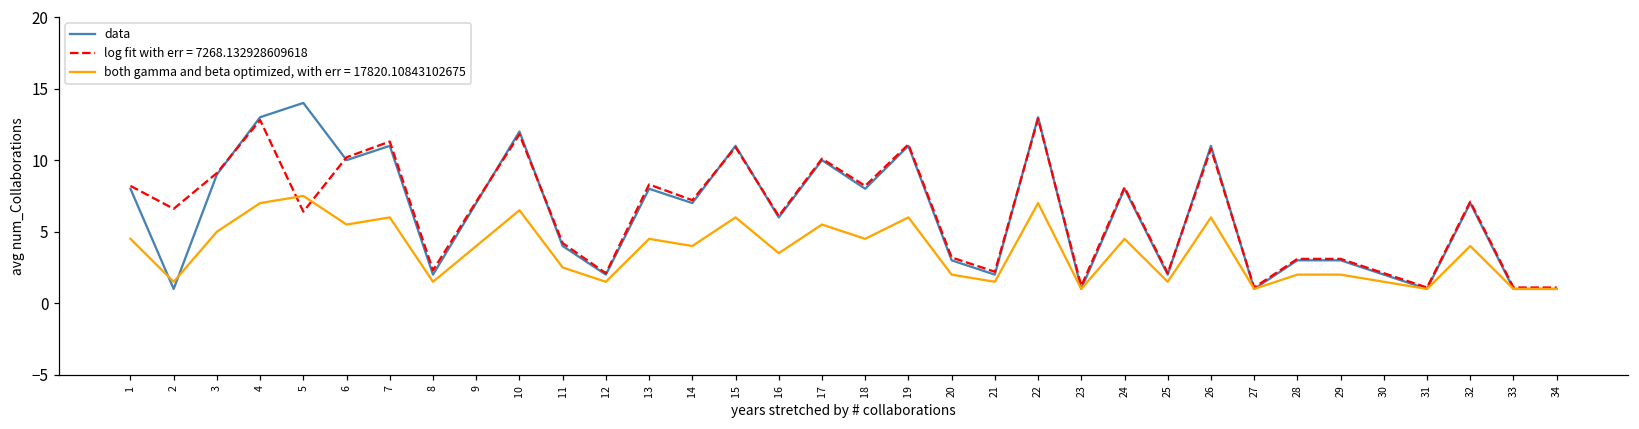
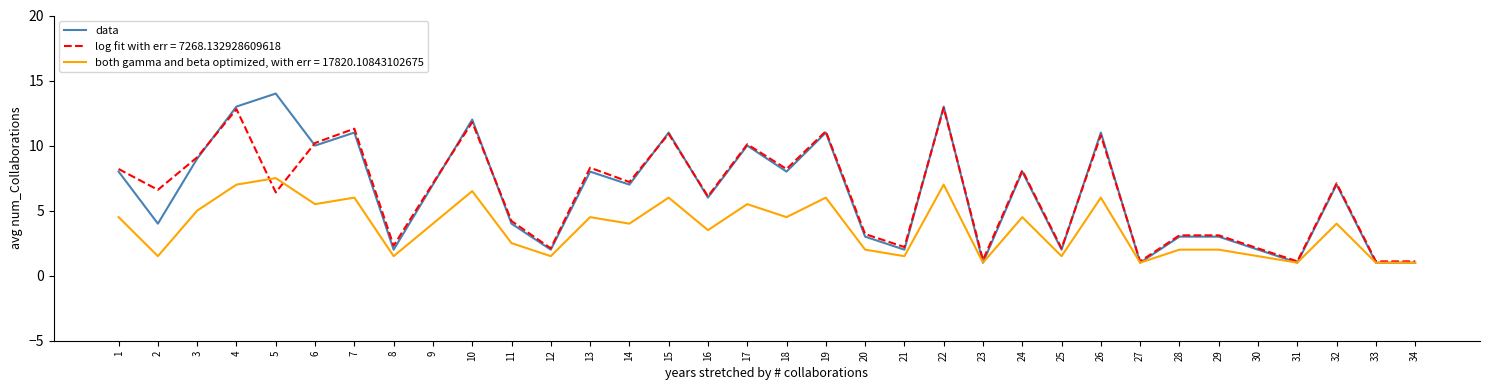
data, 2: 1 -> 4
